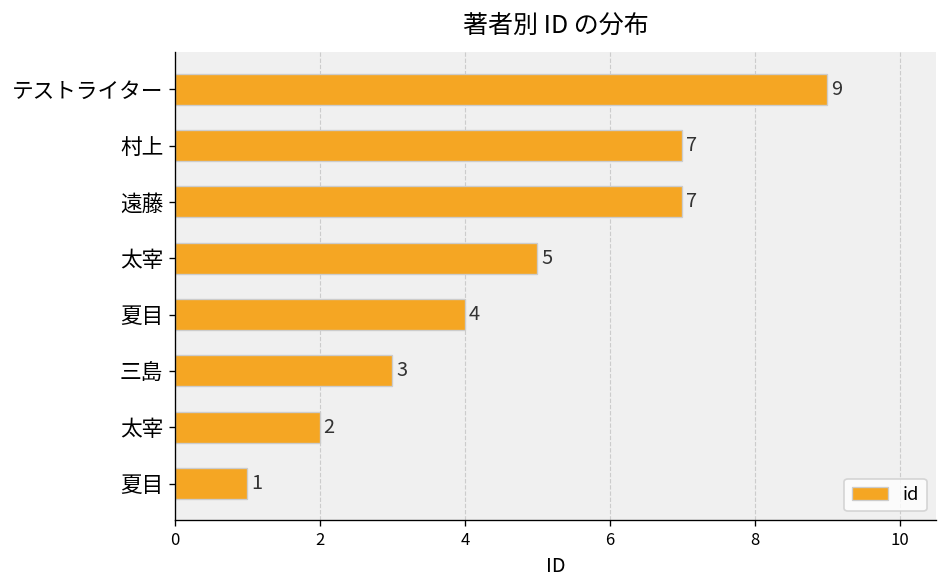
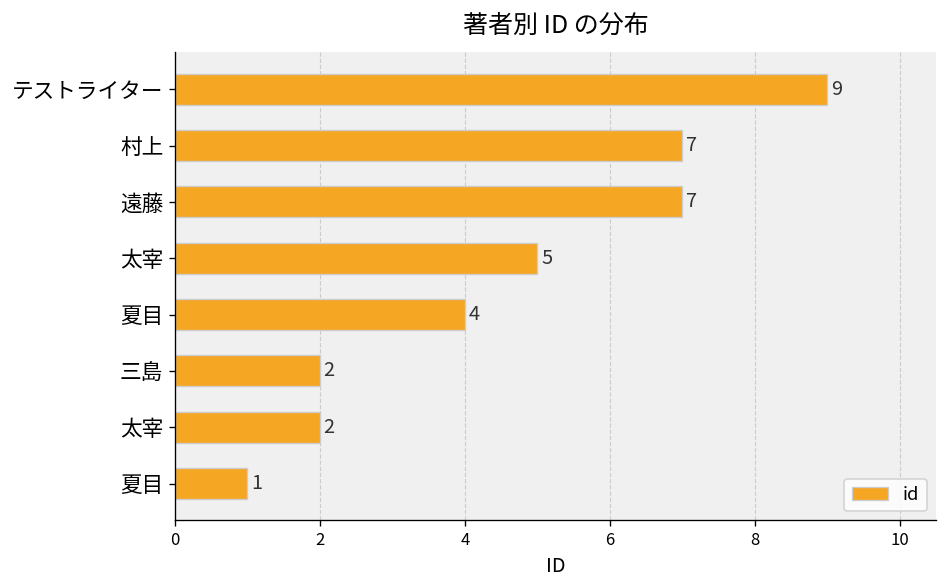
三島: 3 -> 2
